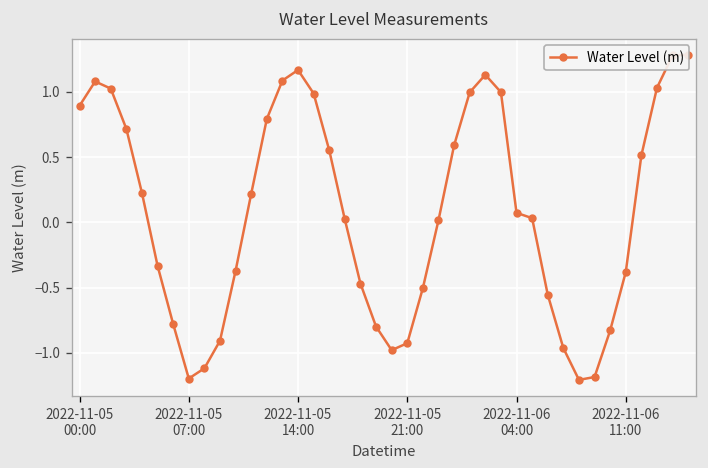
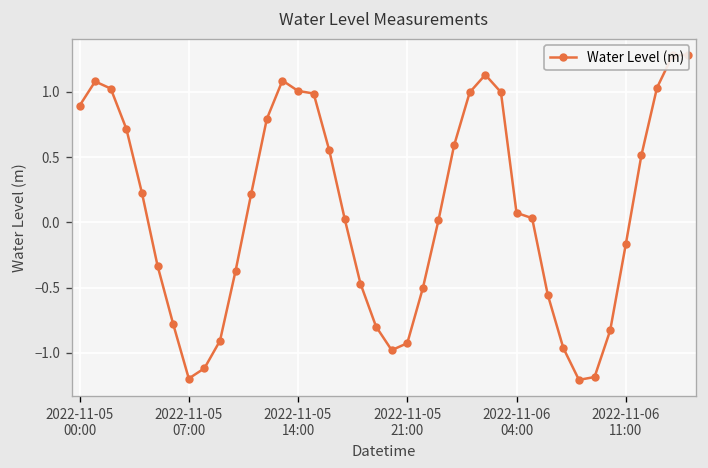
2022-11-05 14:00: 1.17 -> 1.01
2022-11-06 11:00: -0.38 -> -0.17
